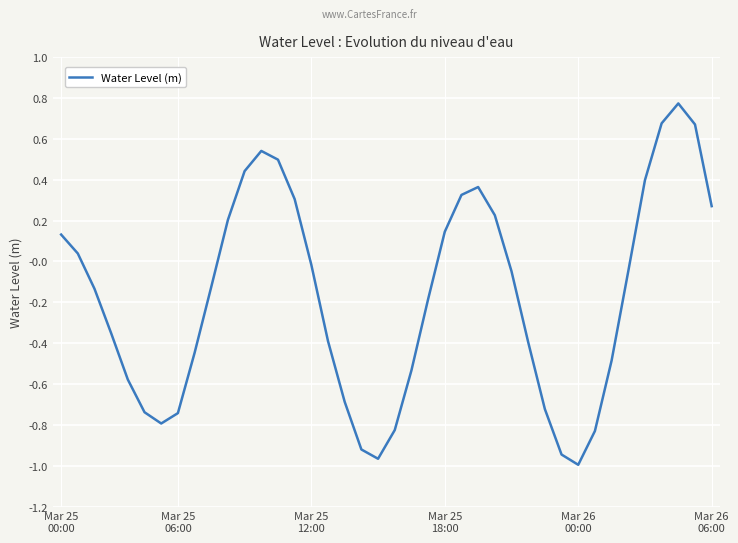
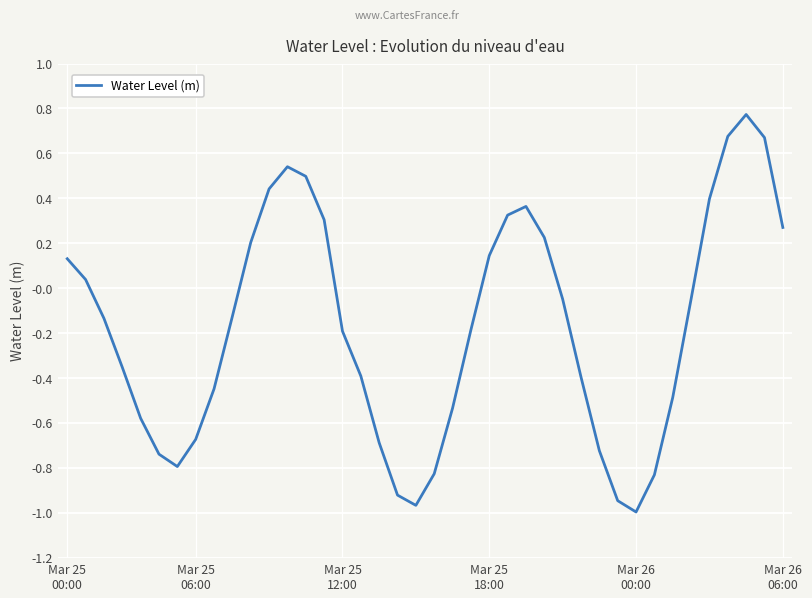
Mar 25 06:00: -0.74 -> -0.67
Mar 25 12:00: -0.02 -> -0.19
